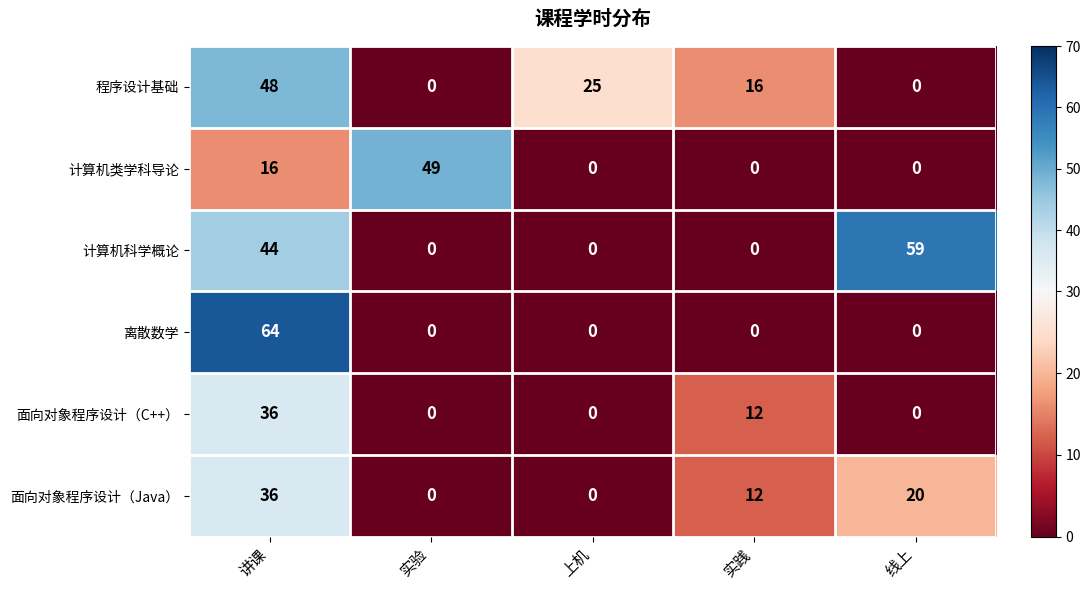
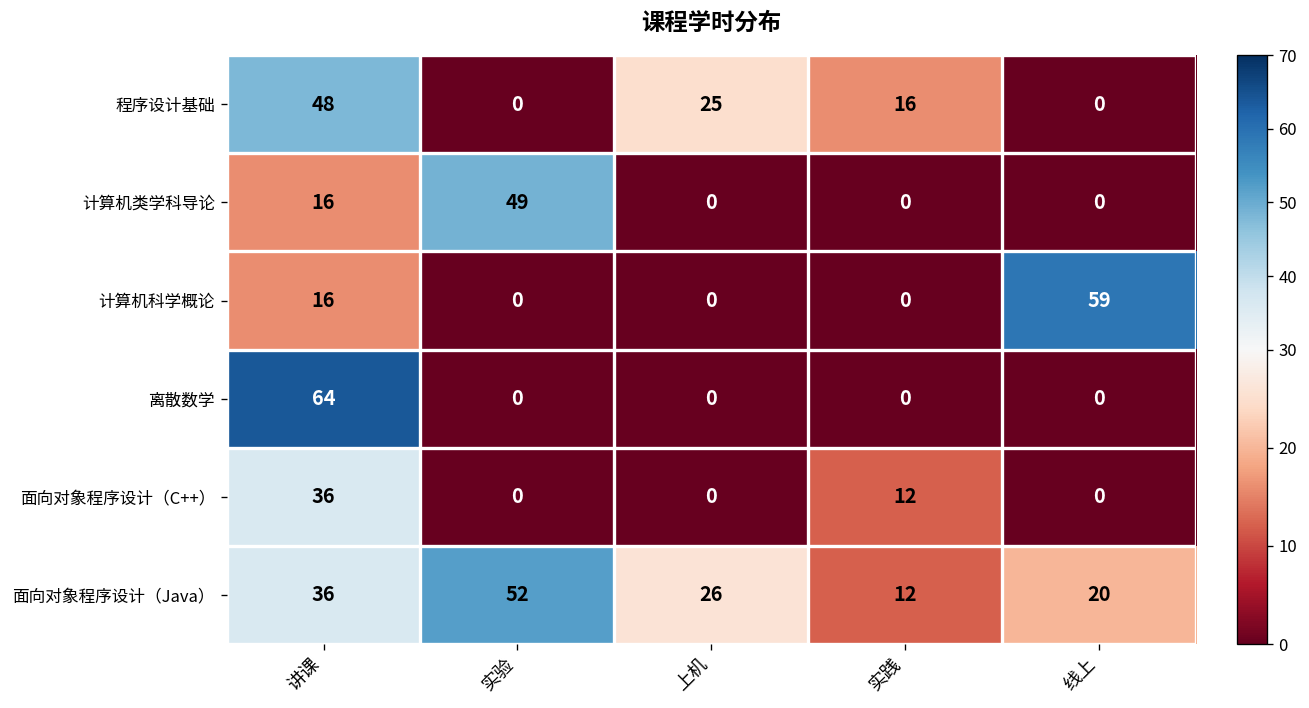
计算机科学概论, 讲课: 44 -> 16
面向对象程序设计（Java）, 实验: 0 -> 52
面向对象程序设计（Java）, 上机: 0 -> 26
